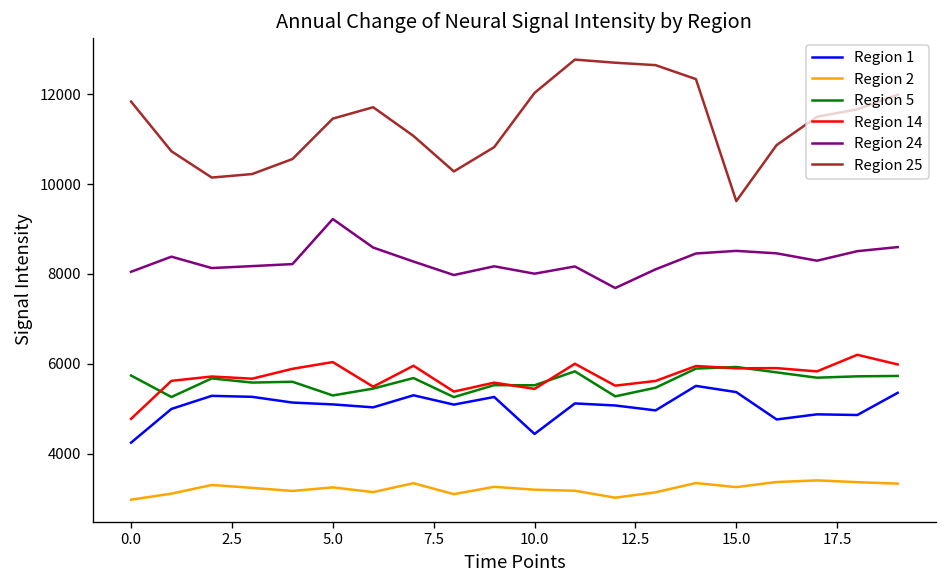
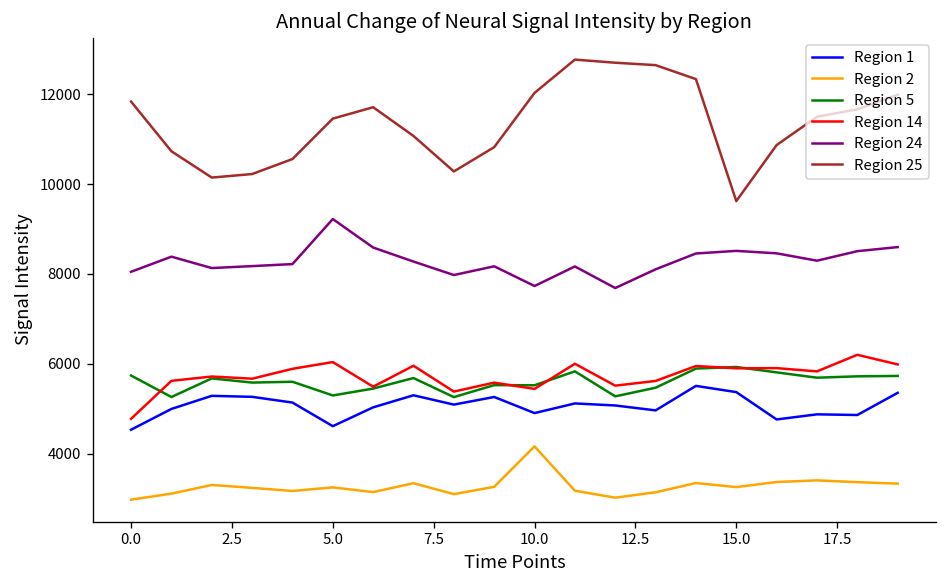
Region 1, 0.0: 4200 -> 4500
Region 1, 5.0: 5100 -> 4600
Region 1, 10.0: 4400 -> 4900
Region 2, 10.0: 3200 -> 4200
Region 24, 10.0: 8000 -> 7700
